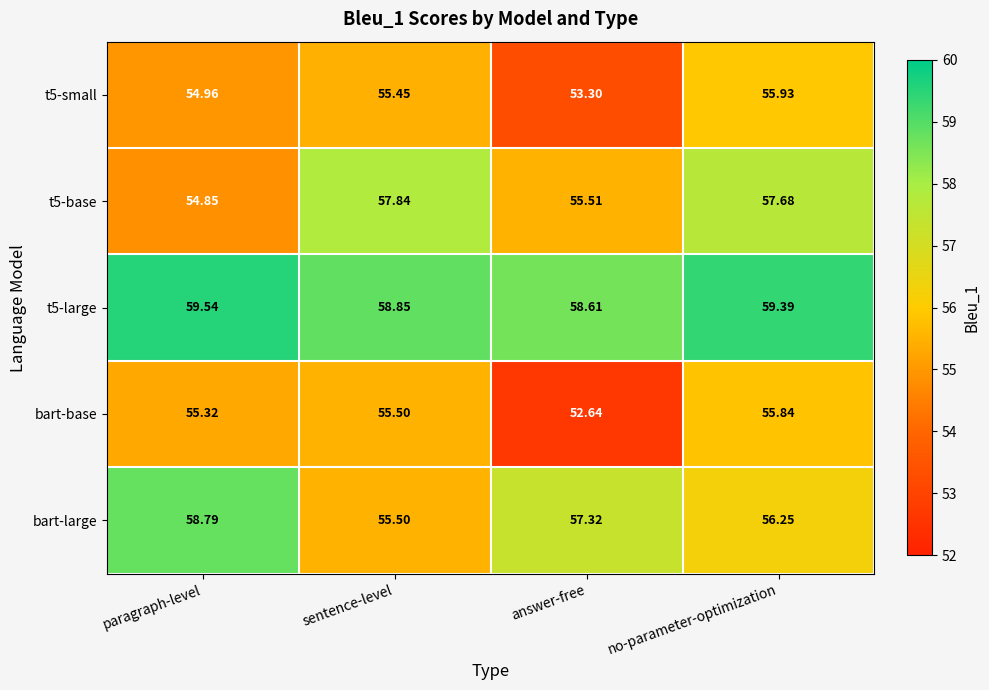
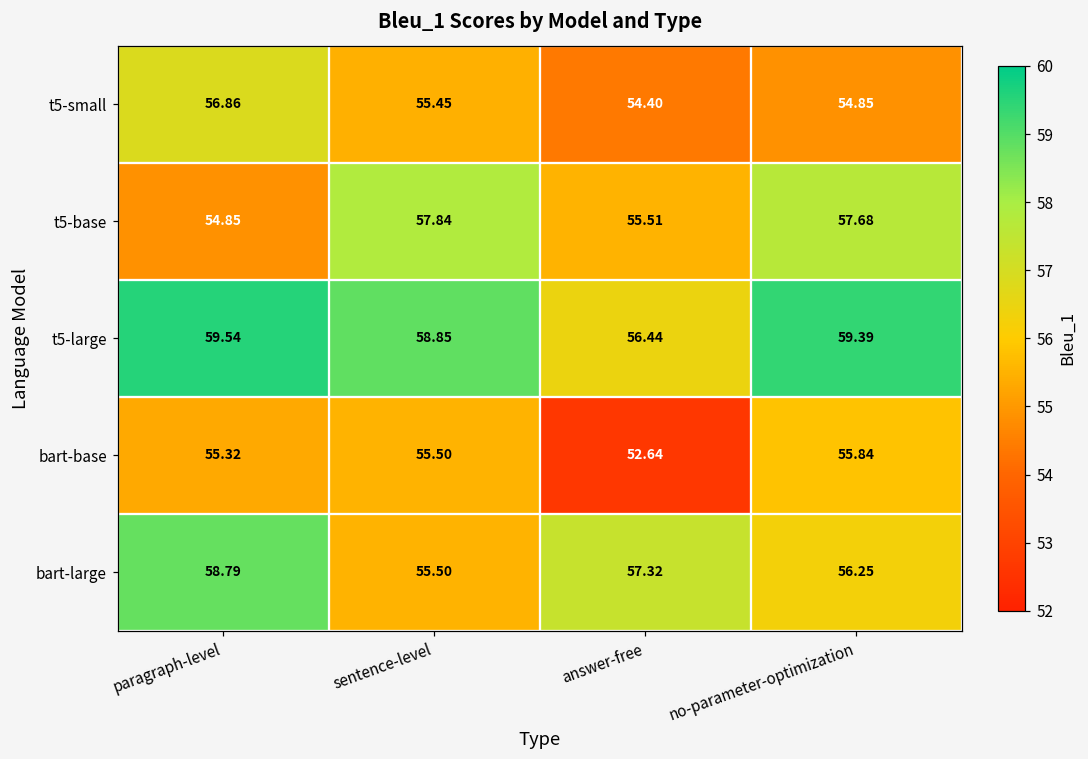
t5-small, paragraph-level: 54.96 -> 56.86
t5-small, answer-free: 53.30 -> 54.40
t5-small, no-parameter-optimization: 55.93 -> 54.85
t5-large, answer-free: 58.61 -> 56.44
